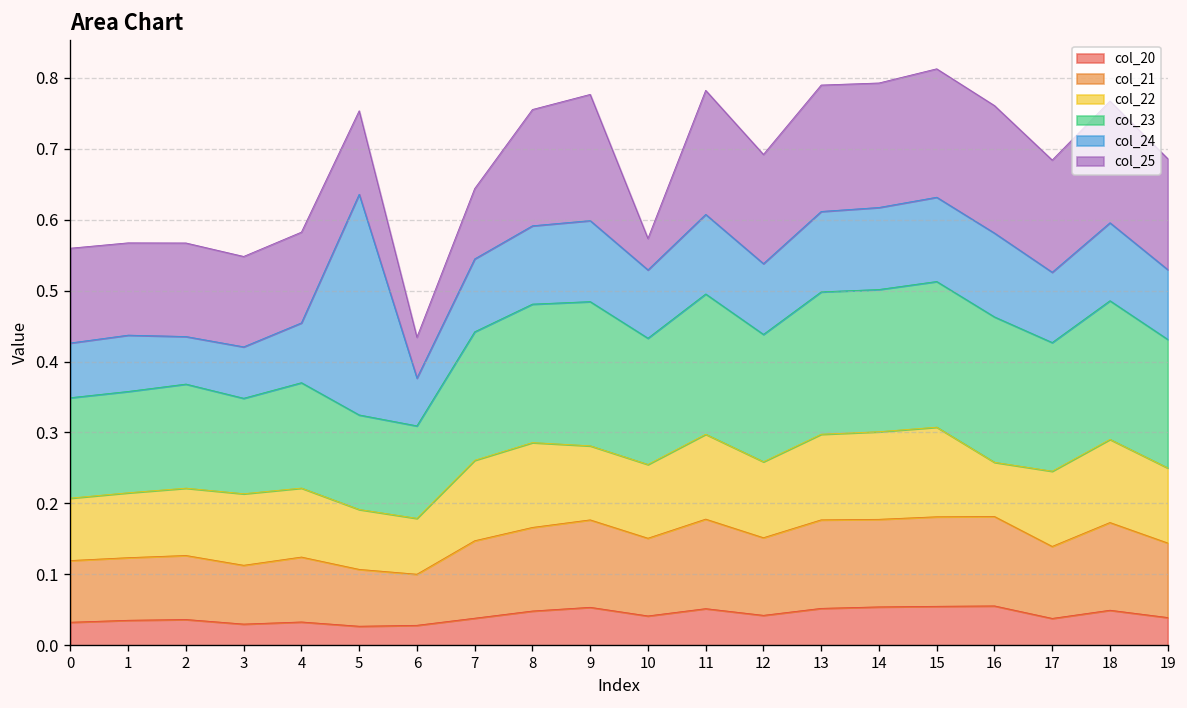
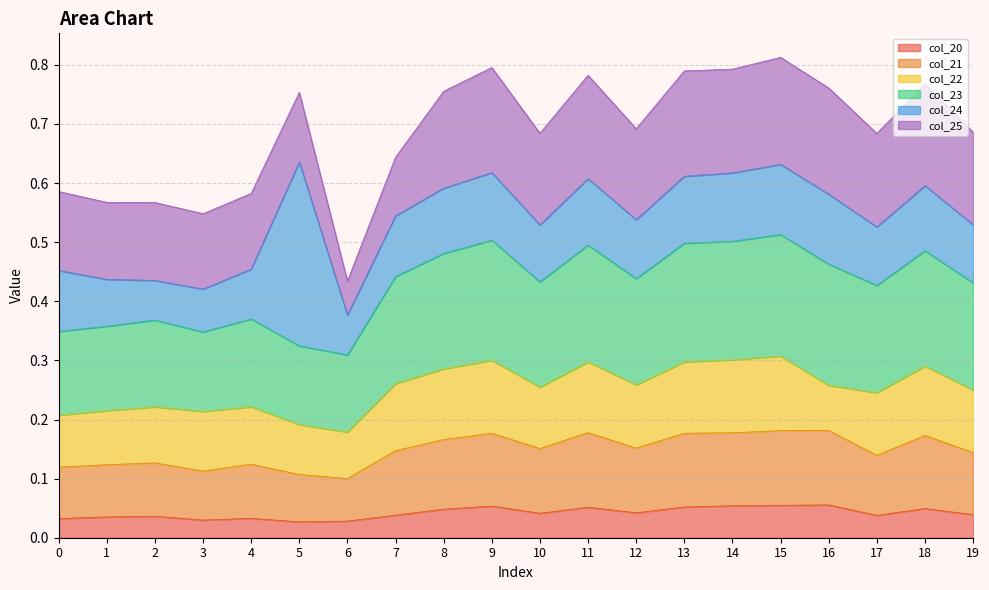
col_24, 0: 0.08 -> 0.10
col_22, 9: 0.10 -> 0.12
col_25, 10: 0.04 -> 0.16
